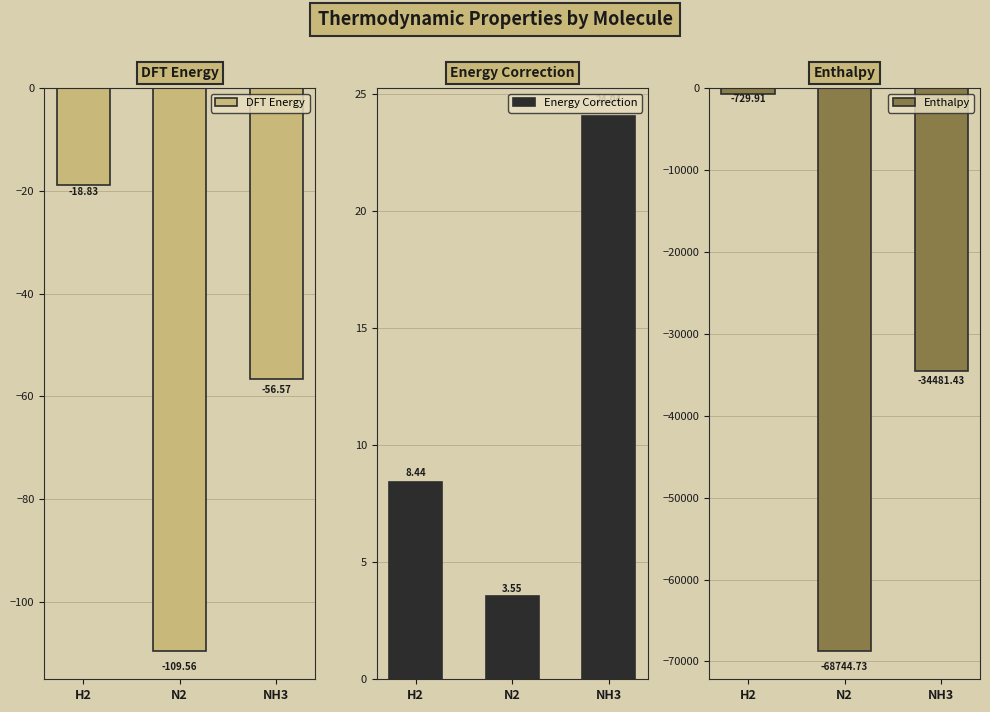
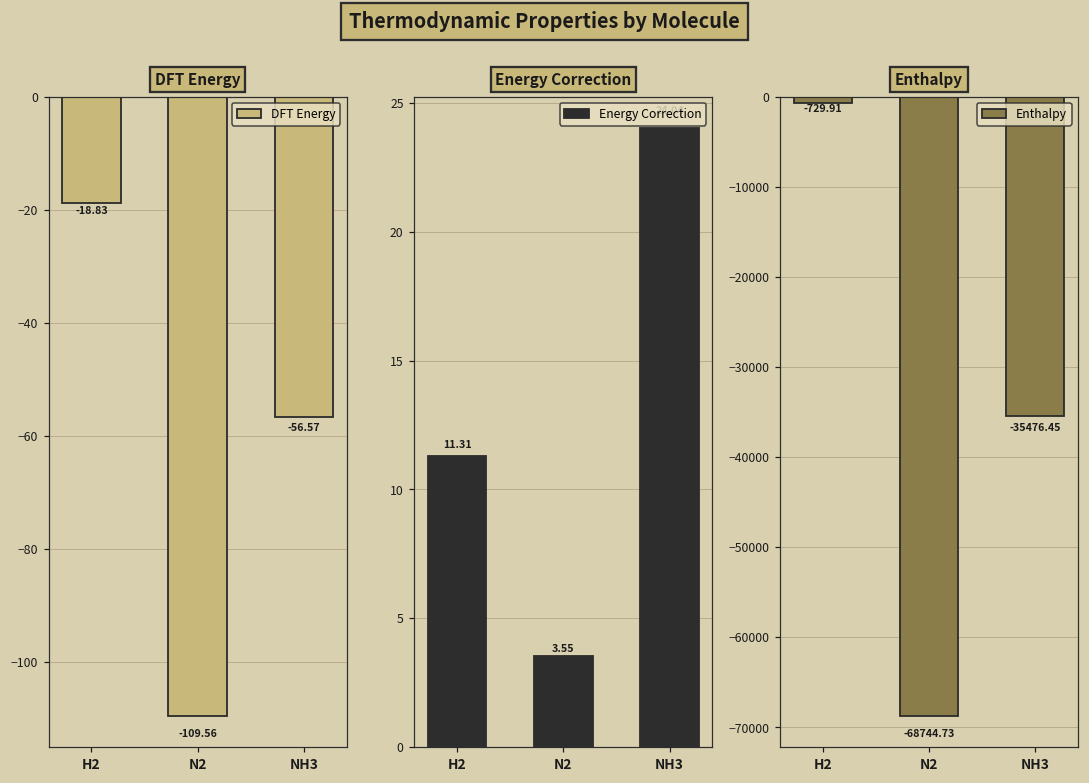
Energy Correction, H2: 8.44 -> 11.31
Enthalpy, NH3: -34481.43 -> -35476.45
